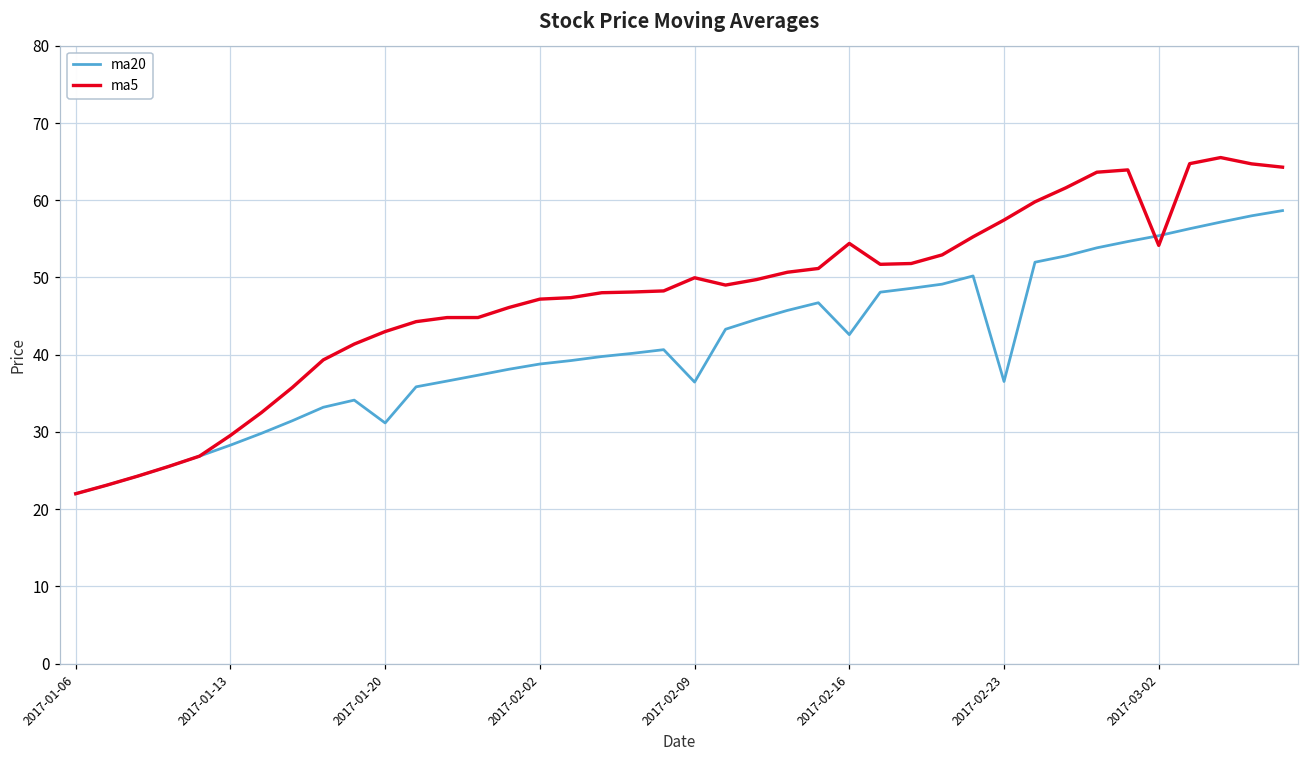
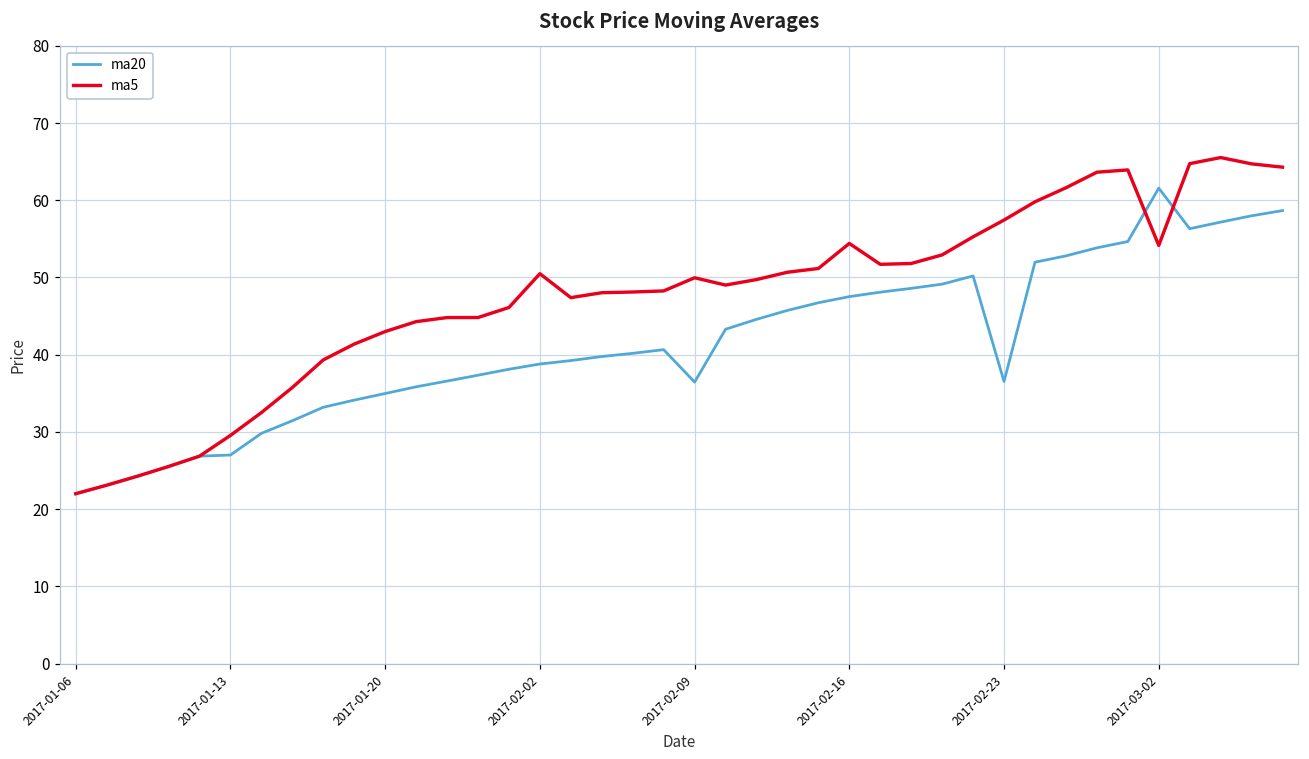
ma20, 2017-01-13: 28 -> 27
ma20, 2017-01-20: 31 -> 35
ma5, 2017-02-02: 47 -> 50
ma20, 2017-02-16: 43 -> 48
ma20, 2017-03-02: 55 -> 62
